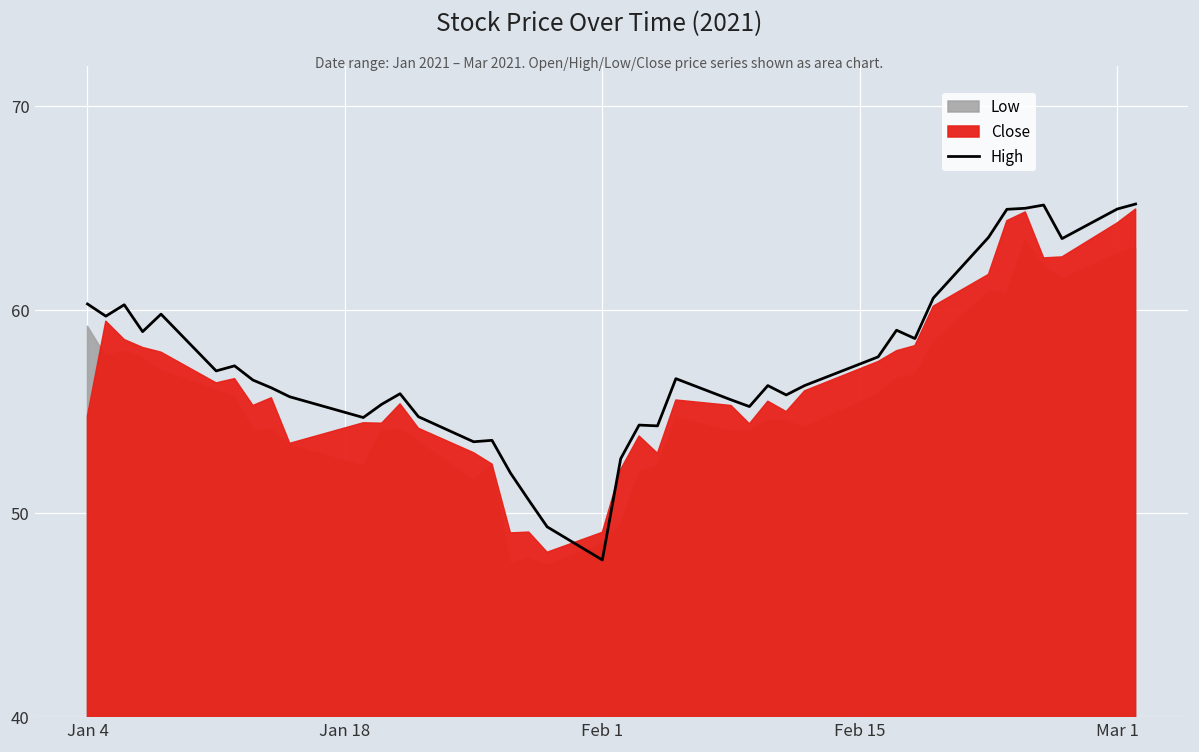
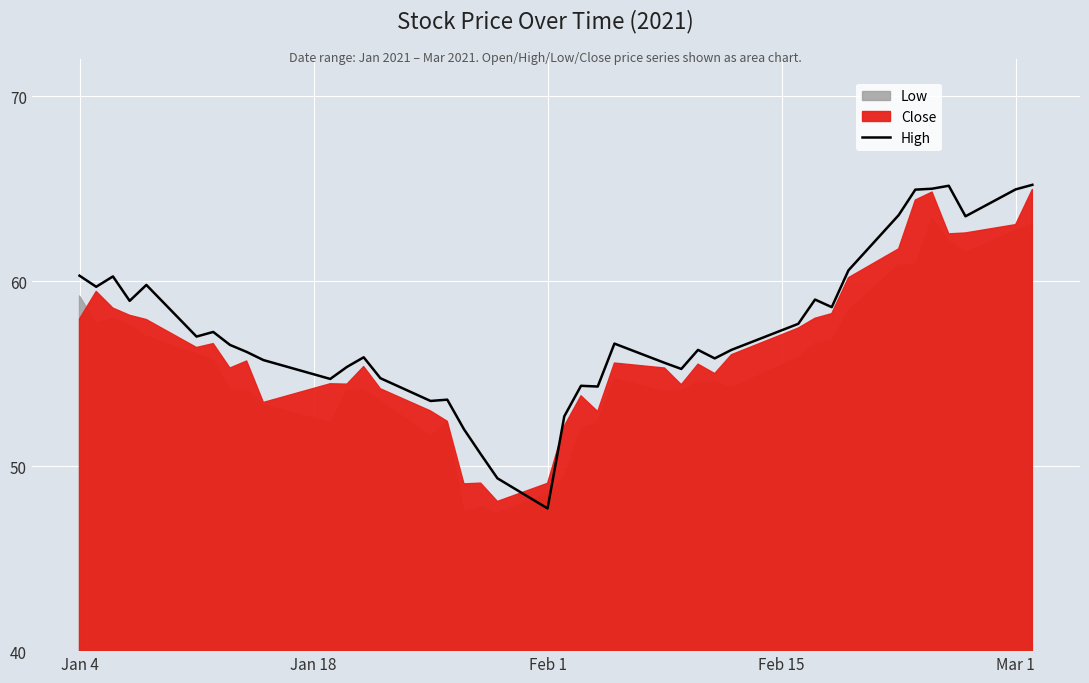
Close, Jan 4: 54.8 -> 58.0
Close, Mar 1: 64.3 -> 63.0
